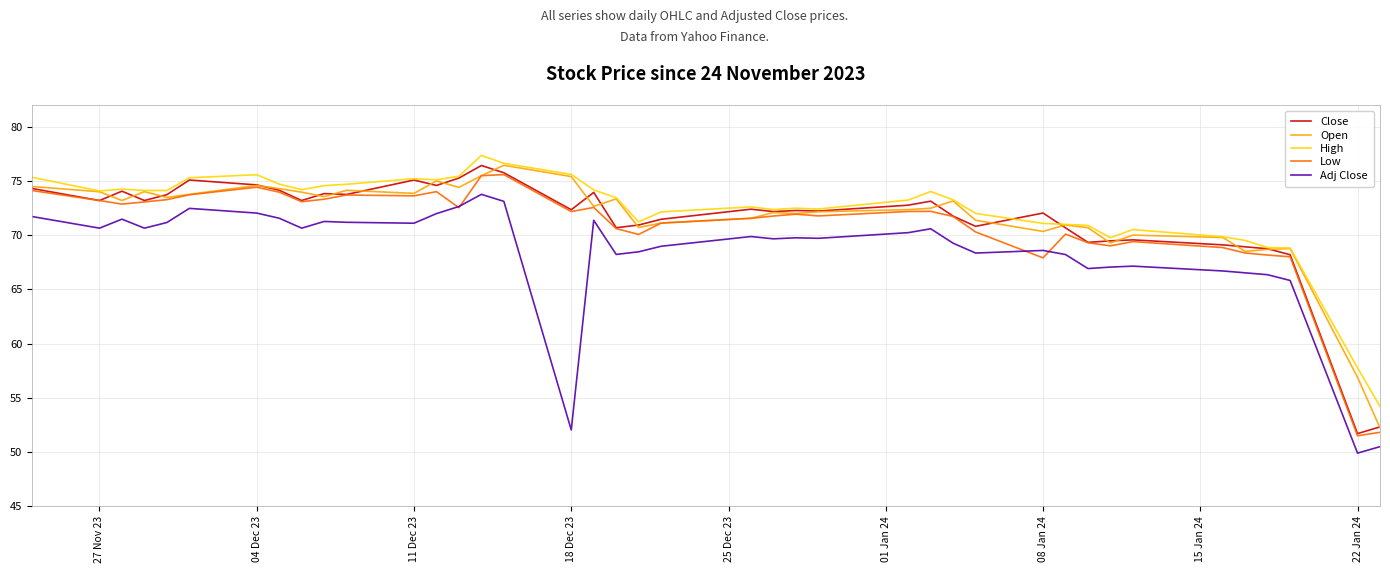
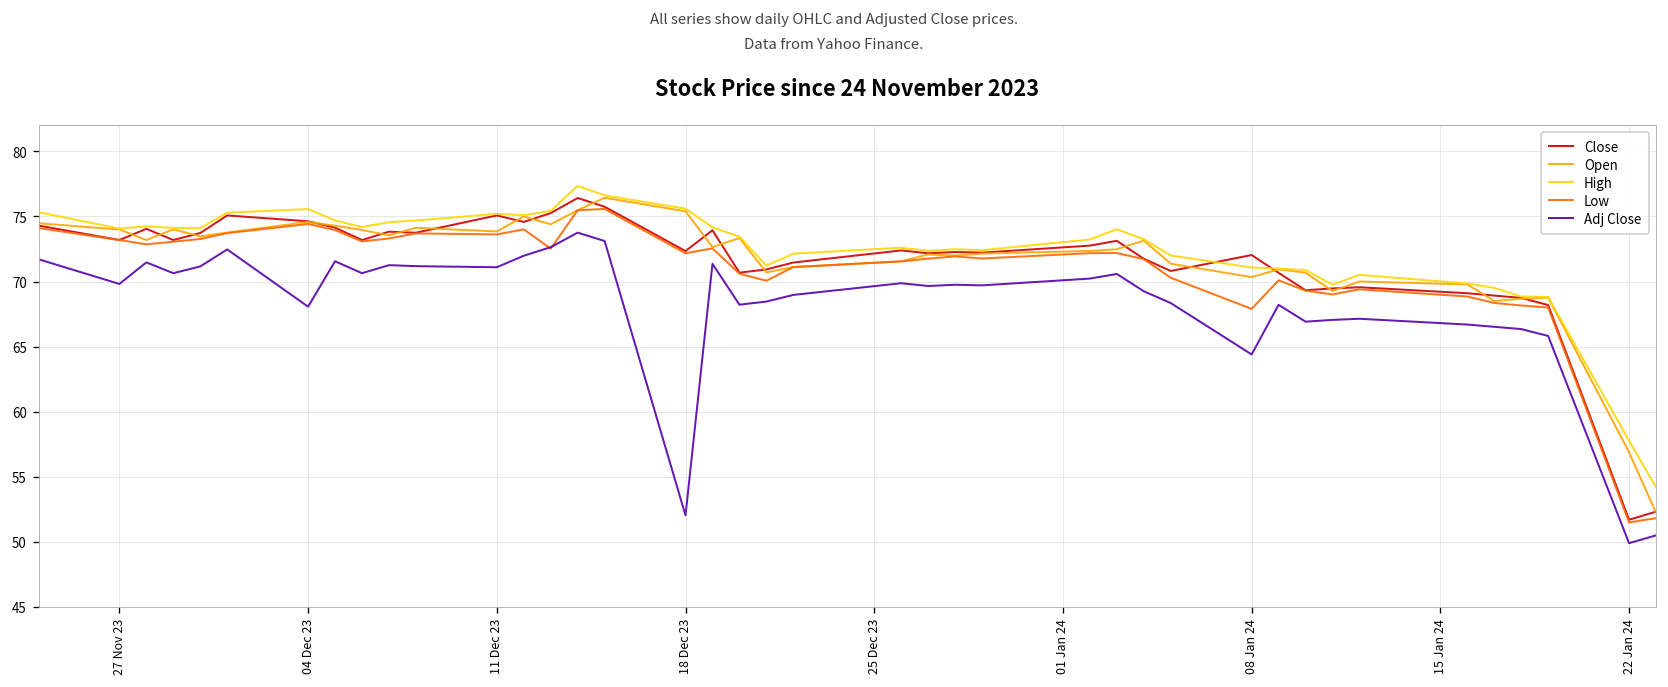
Adj Close, 27 Nov 23: 70.6 -> 69.8
Adj Close, 04 Dec 23: 72.0 -> 68.1
Adj Close, 08 Jan 24: 68.6 -> 64.4
